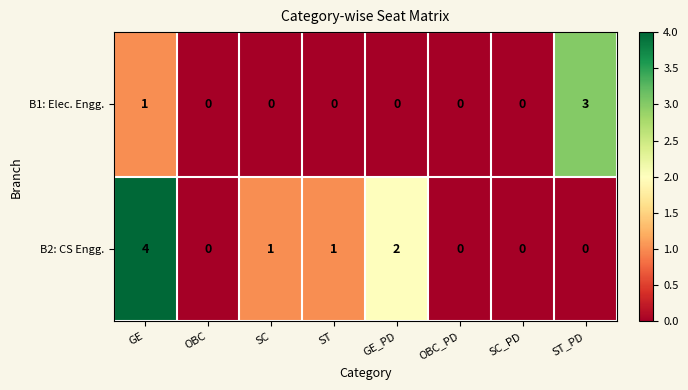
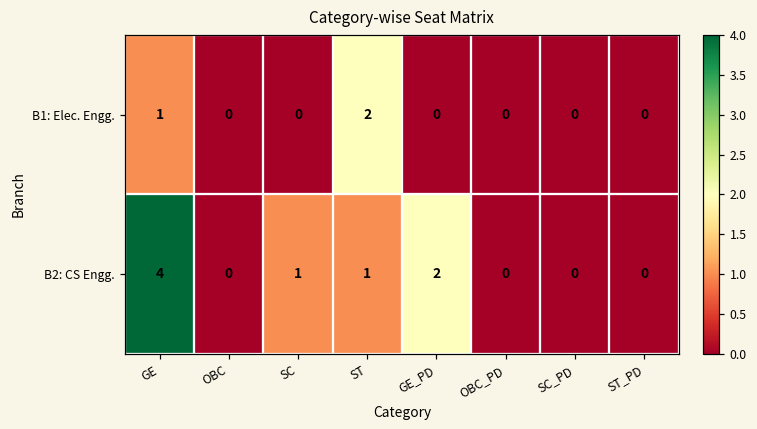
B1: Elec. Engg., ST: 0 -> 2
B1: Elec. Engg., ST_PD: 3 -> 0
